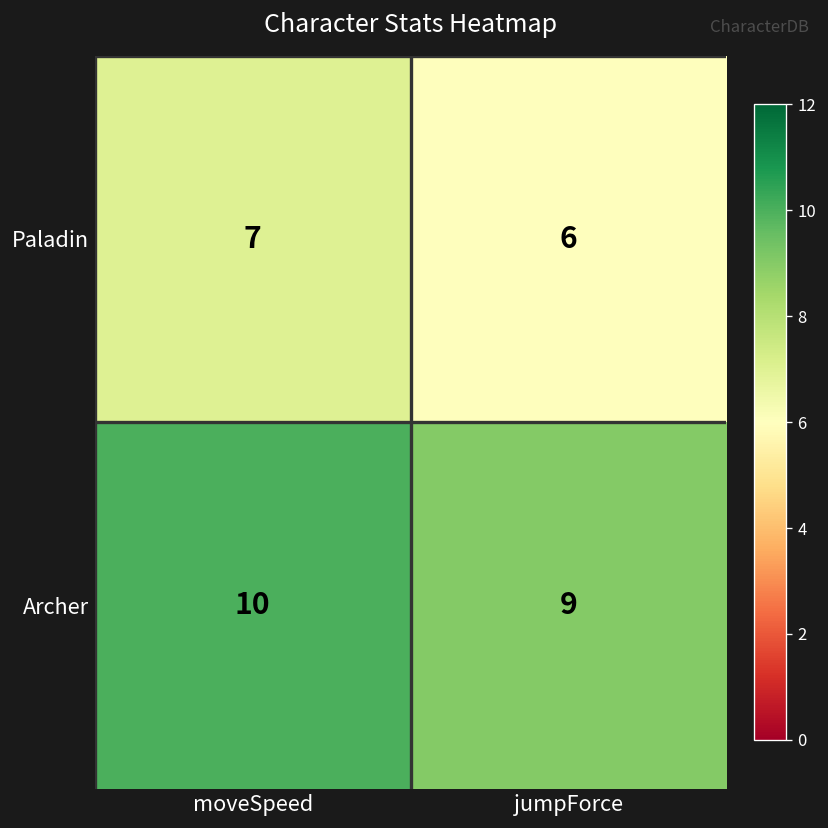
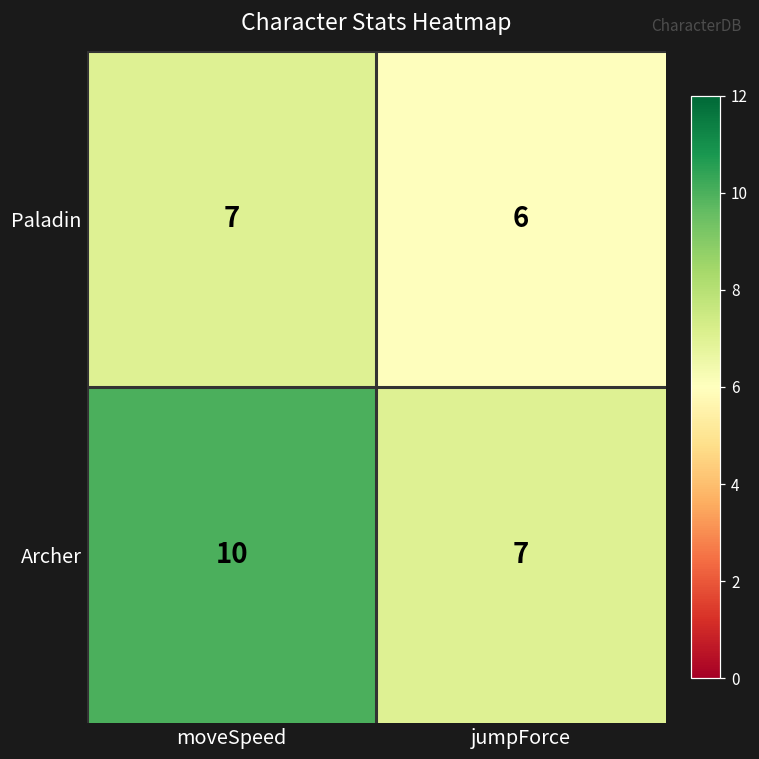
Archer, jumpForce: 9 -> 7
